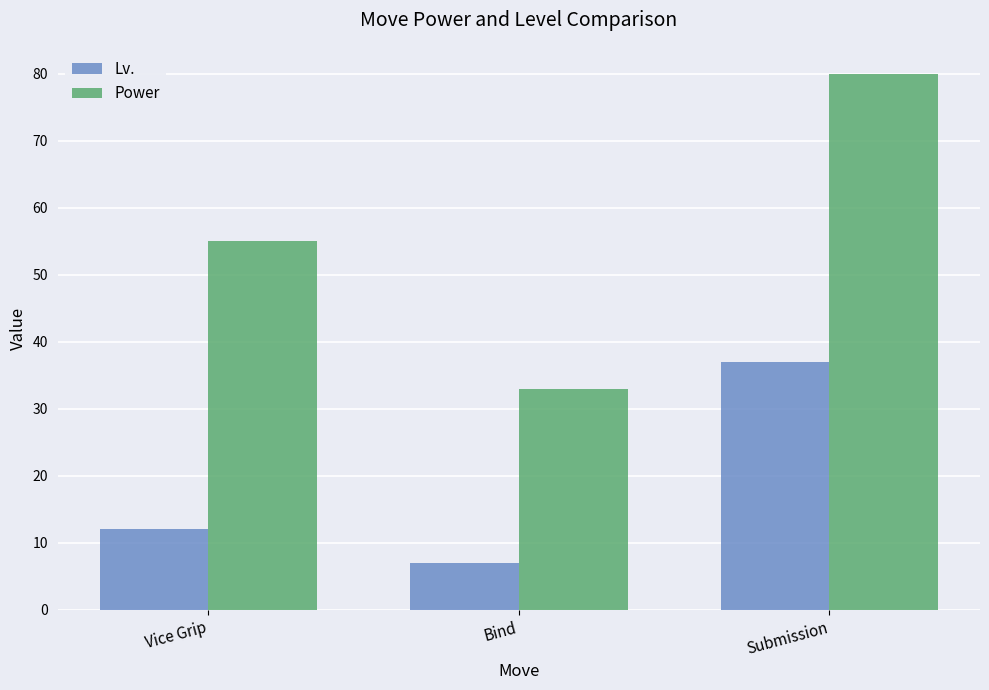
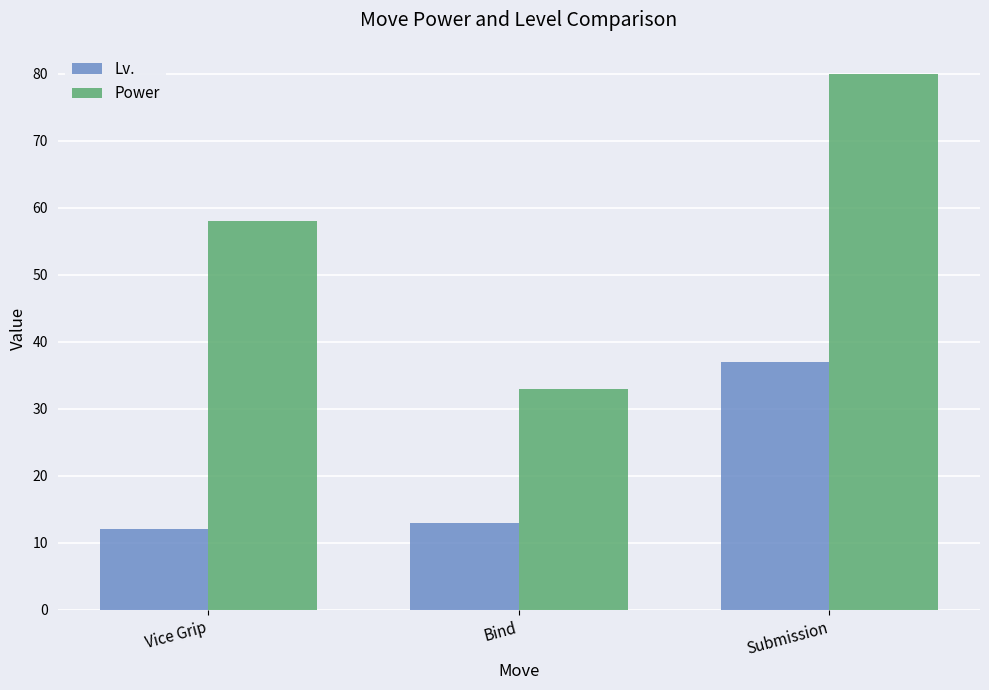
Power, Vice Grip: 55 -> 58
Lv., Bind: 7 -> 13
